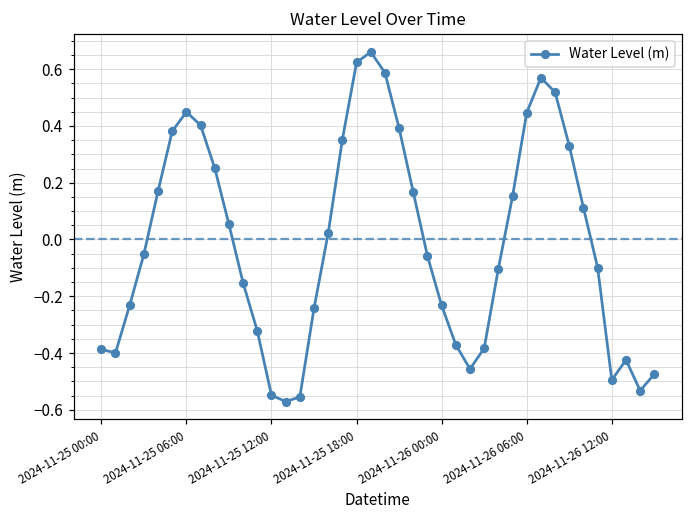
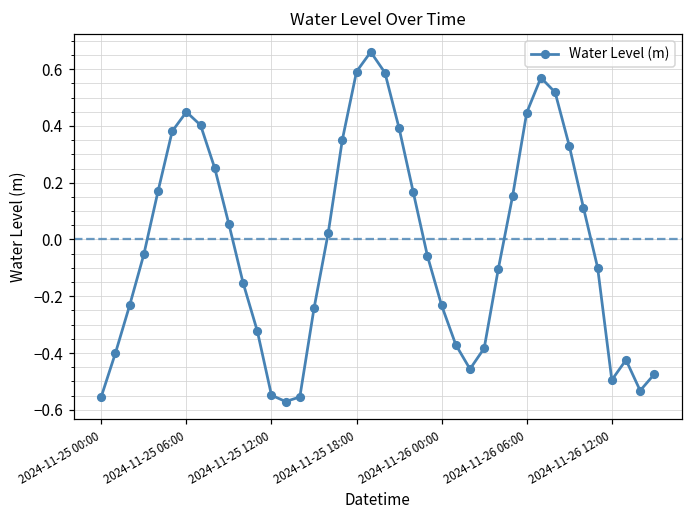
2024-11-25 00:00: -0.39 -> -0.55
2024-11-25 18:00: 0.62 -> 0.59
